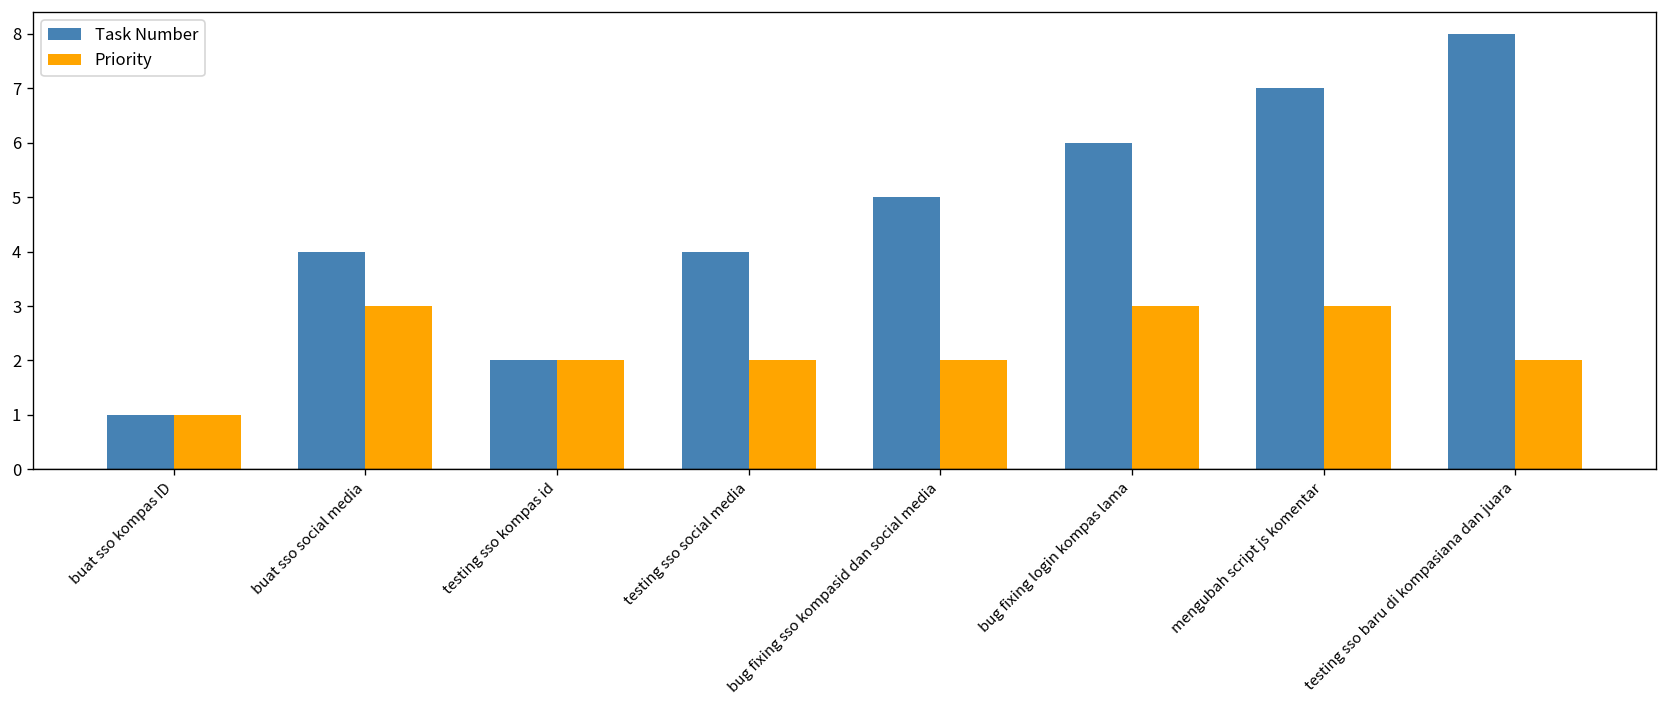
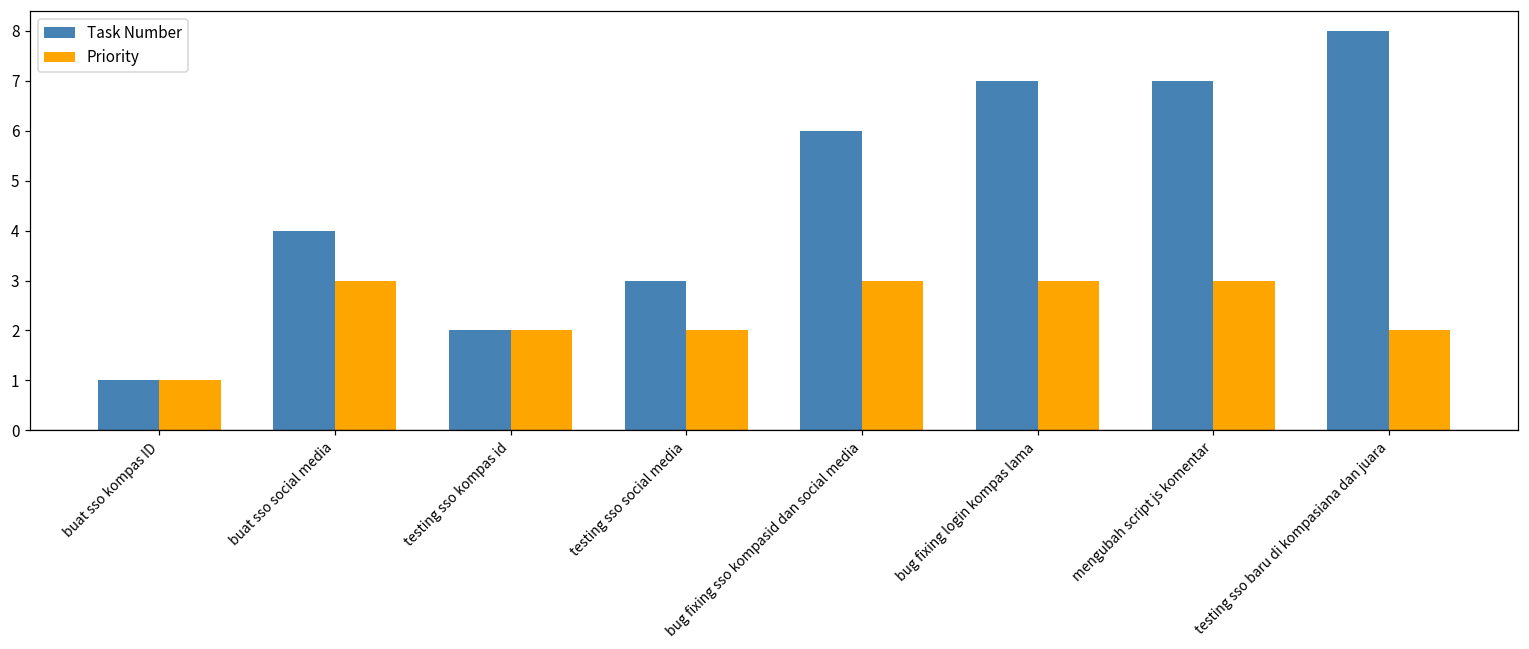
Task Number, testing sso social media: 4 -> 3
Task Number, bug fixing sso kompasid dan social media: 5 -> 6
Priority, bug fixing sso kompasid dan social media: 2 -> 3
Task Number, bug fixing login kompas lama: 6 -> 7
